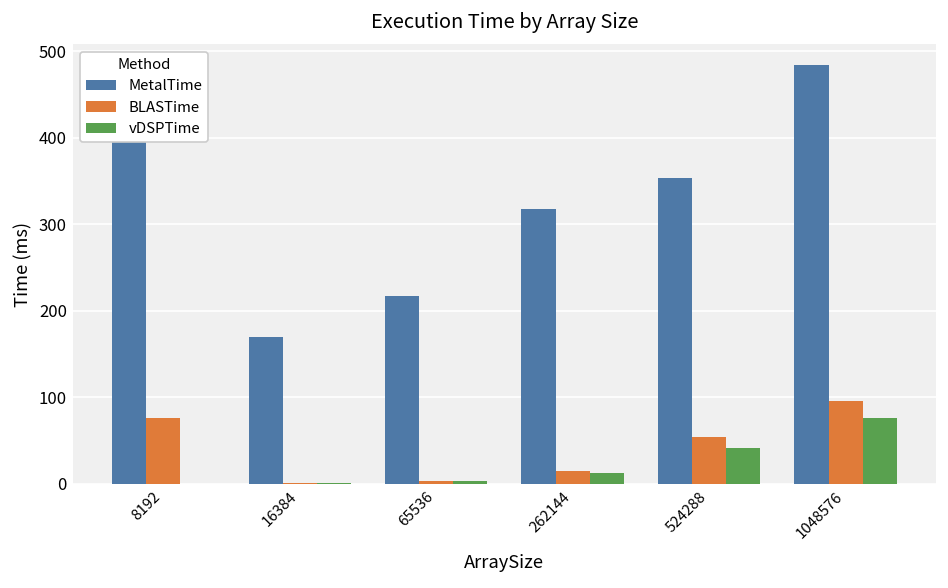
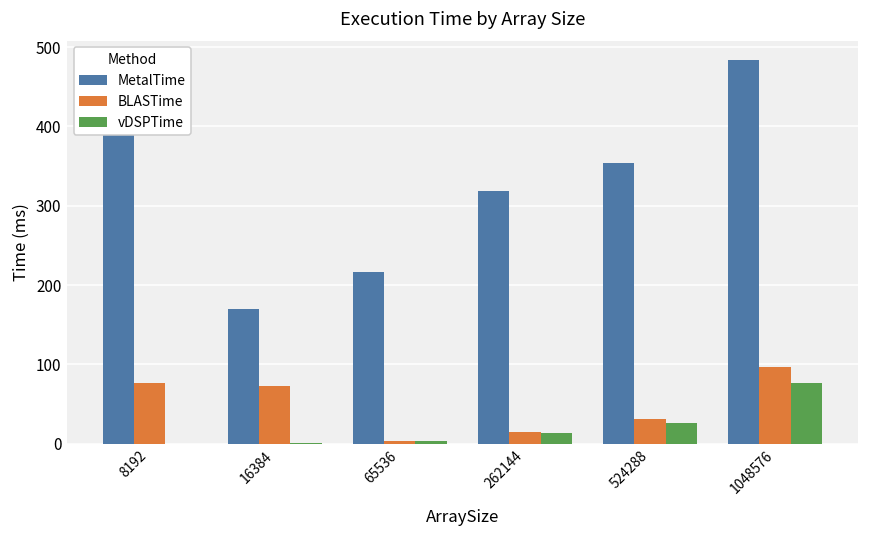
BLASTime, 16384: 0 -> 70
BLASTime, 524288: 50 -> 30
vDSPTime, 524288: 40 -> 30
